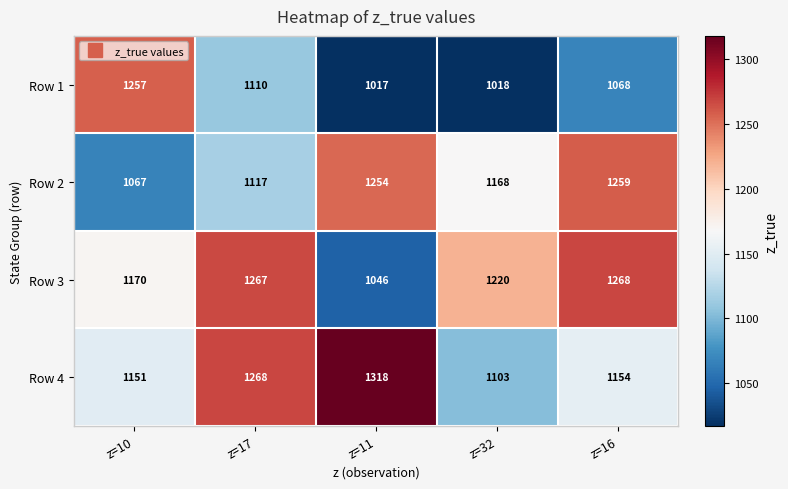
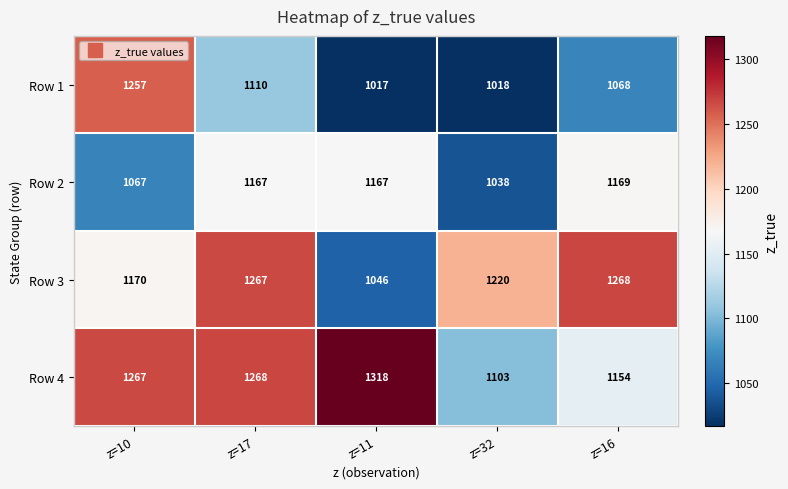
Row 2, z=17: 1117 -> 1167
Row 2, z=11: 1254 -> 1167
Row 2, z=32: 1168 -> 1038
Row 2, z=16: 1259 -> 1169
Row 4, z=10: 1151 -> 1267
